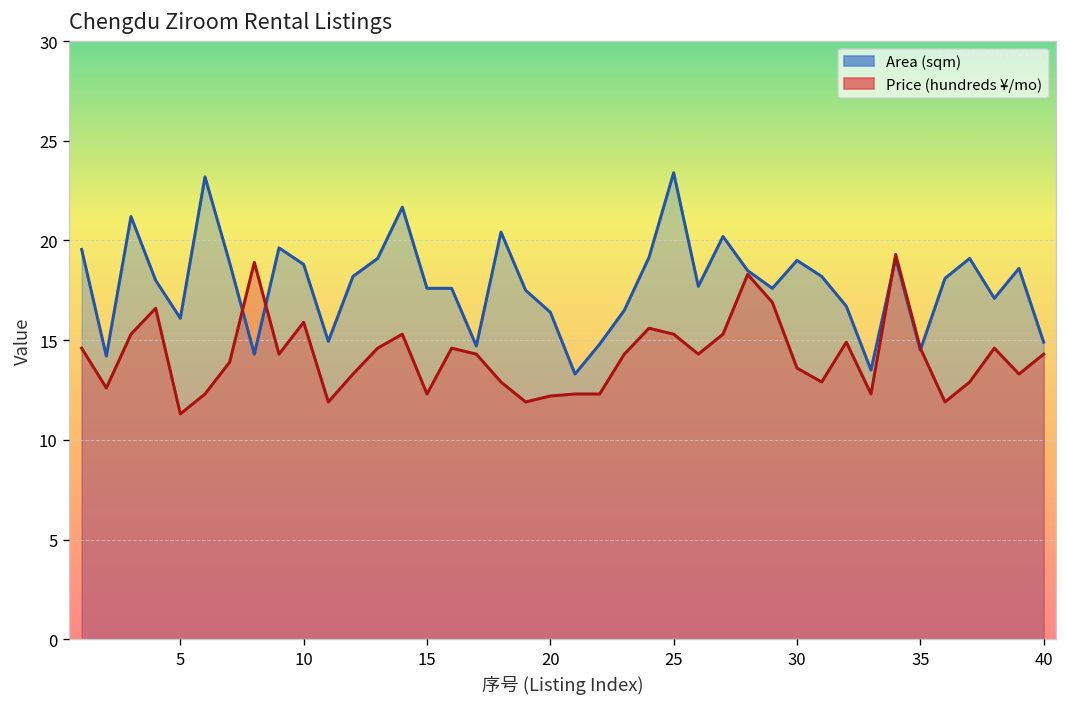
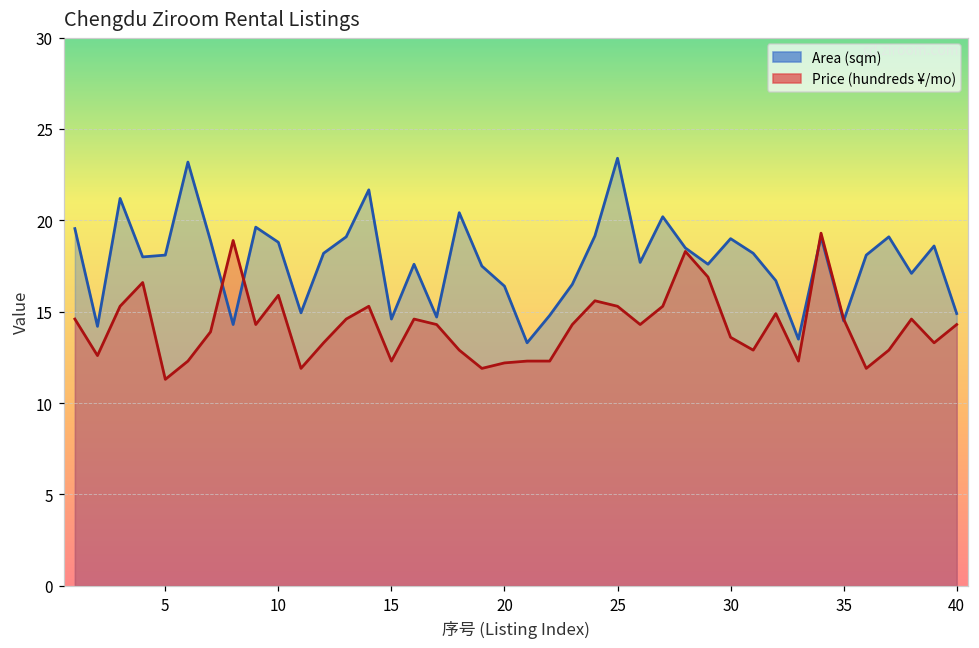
Area (sqm), 5: 16.1 -> 18.1
Area (sqm), 15: 17.6 -> 14.6
